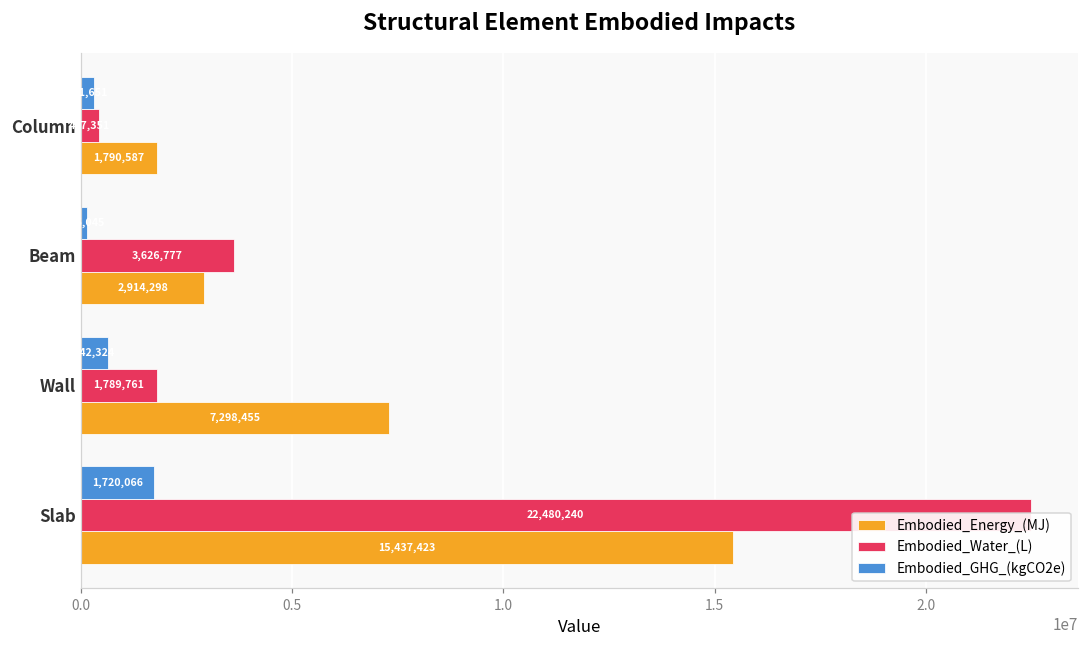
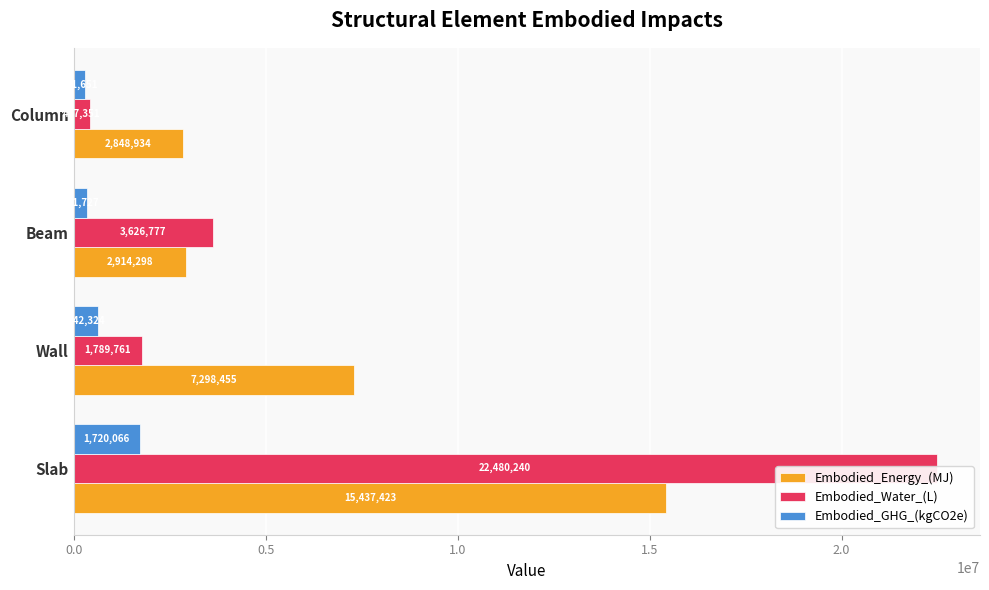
Embodied_Energy_(MJ), Column: 1,790,587 -> 2,848,934
Embodied_GHG_(kgCO2e), Beam: 100000 -> 400000
